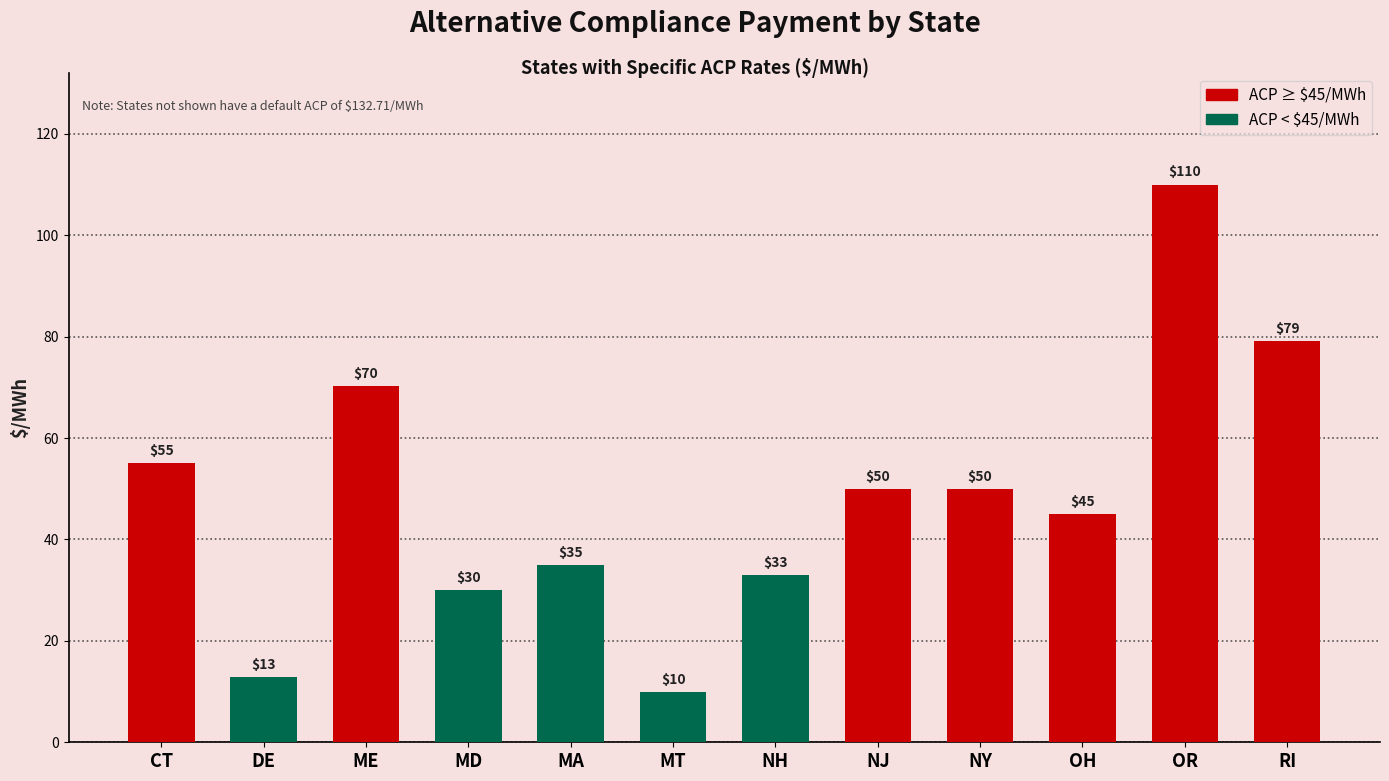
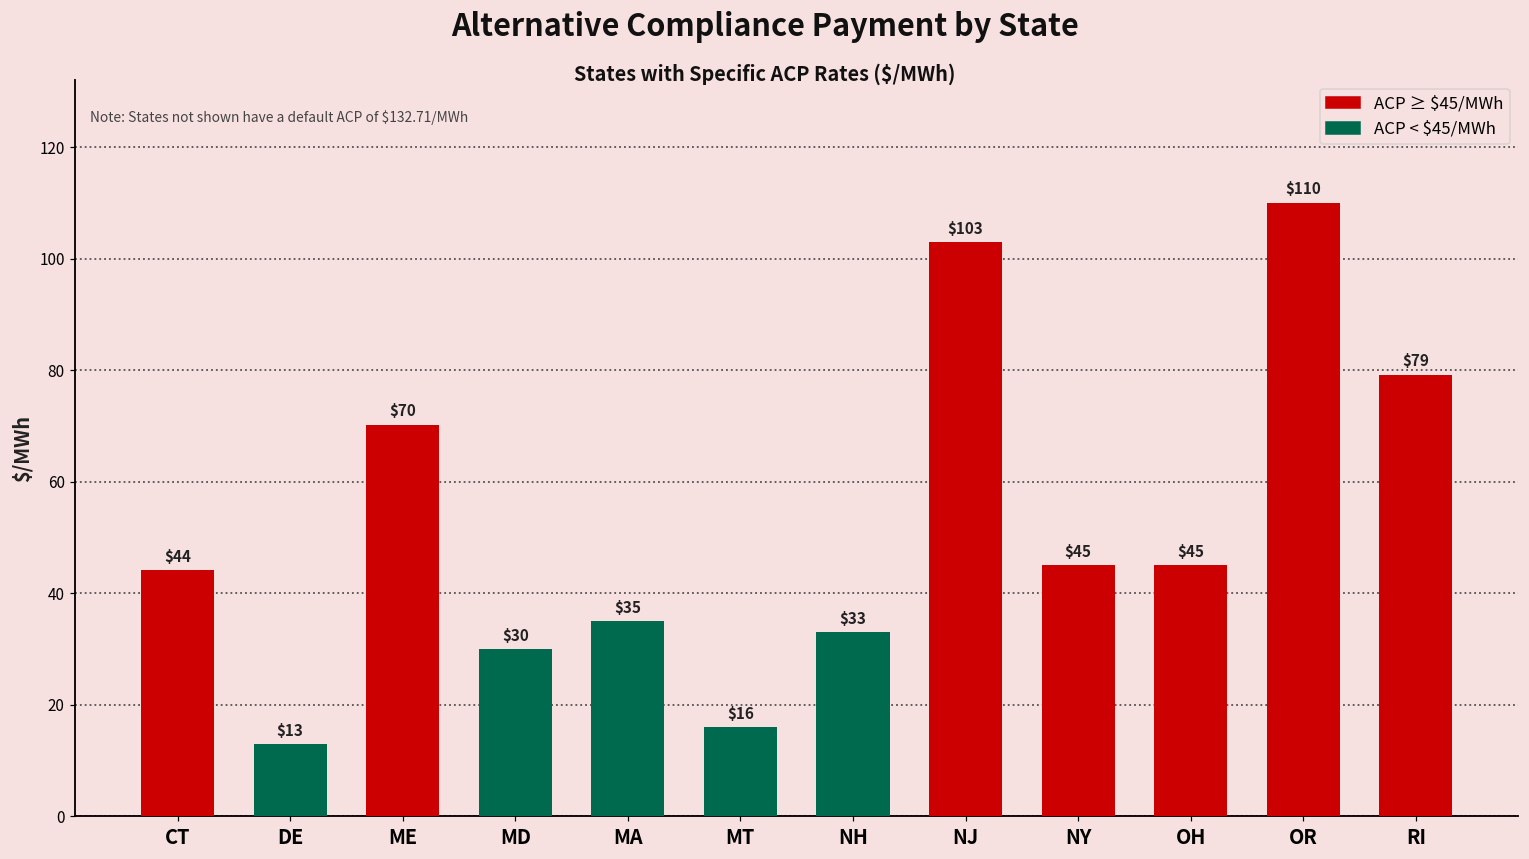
CT: $55 -> $44
MT: $10 -> $16
NJ: $50 -> $103
NY: $50 -> $45
